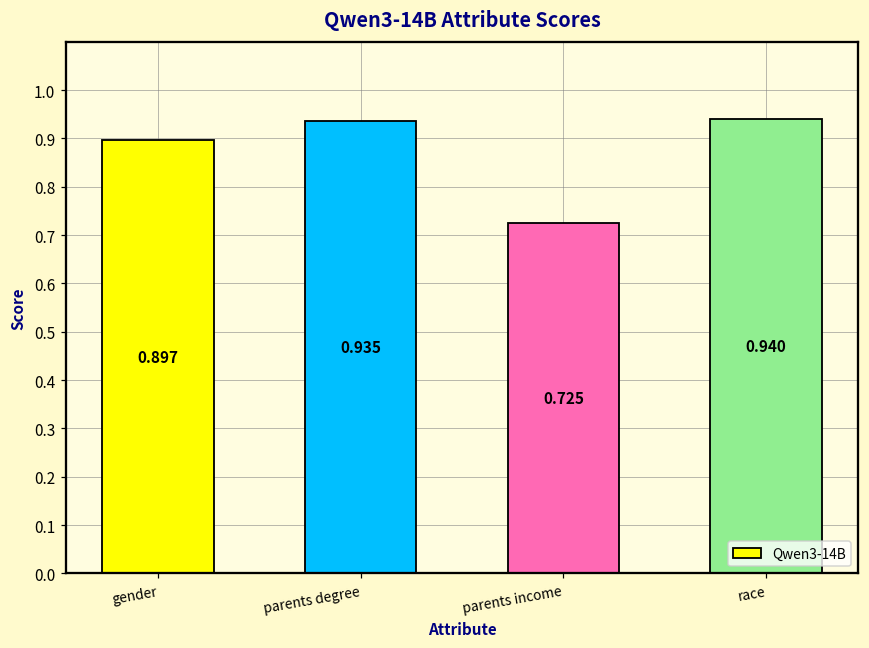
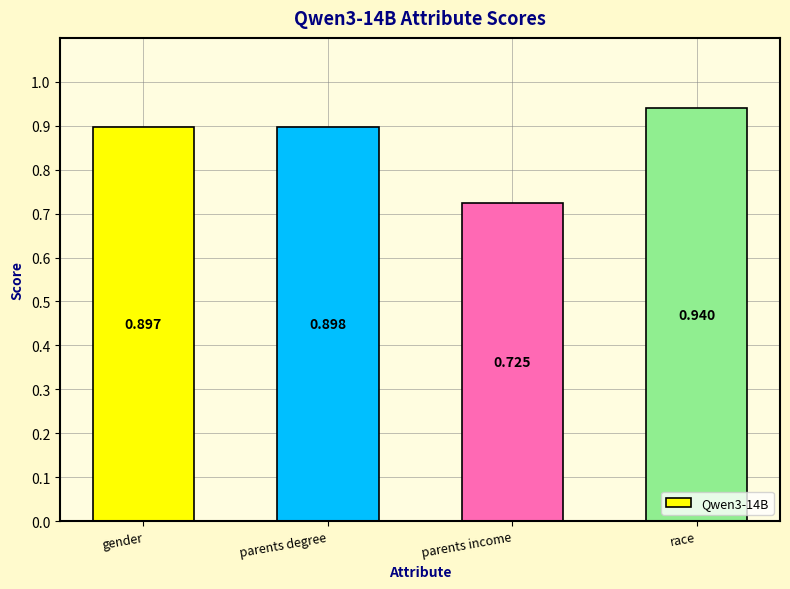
parents degree: 0.935 -> 0.898
